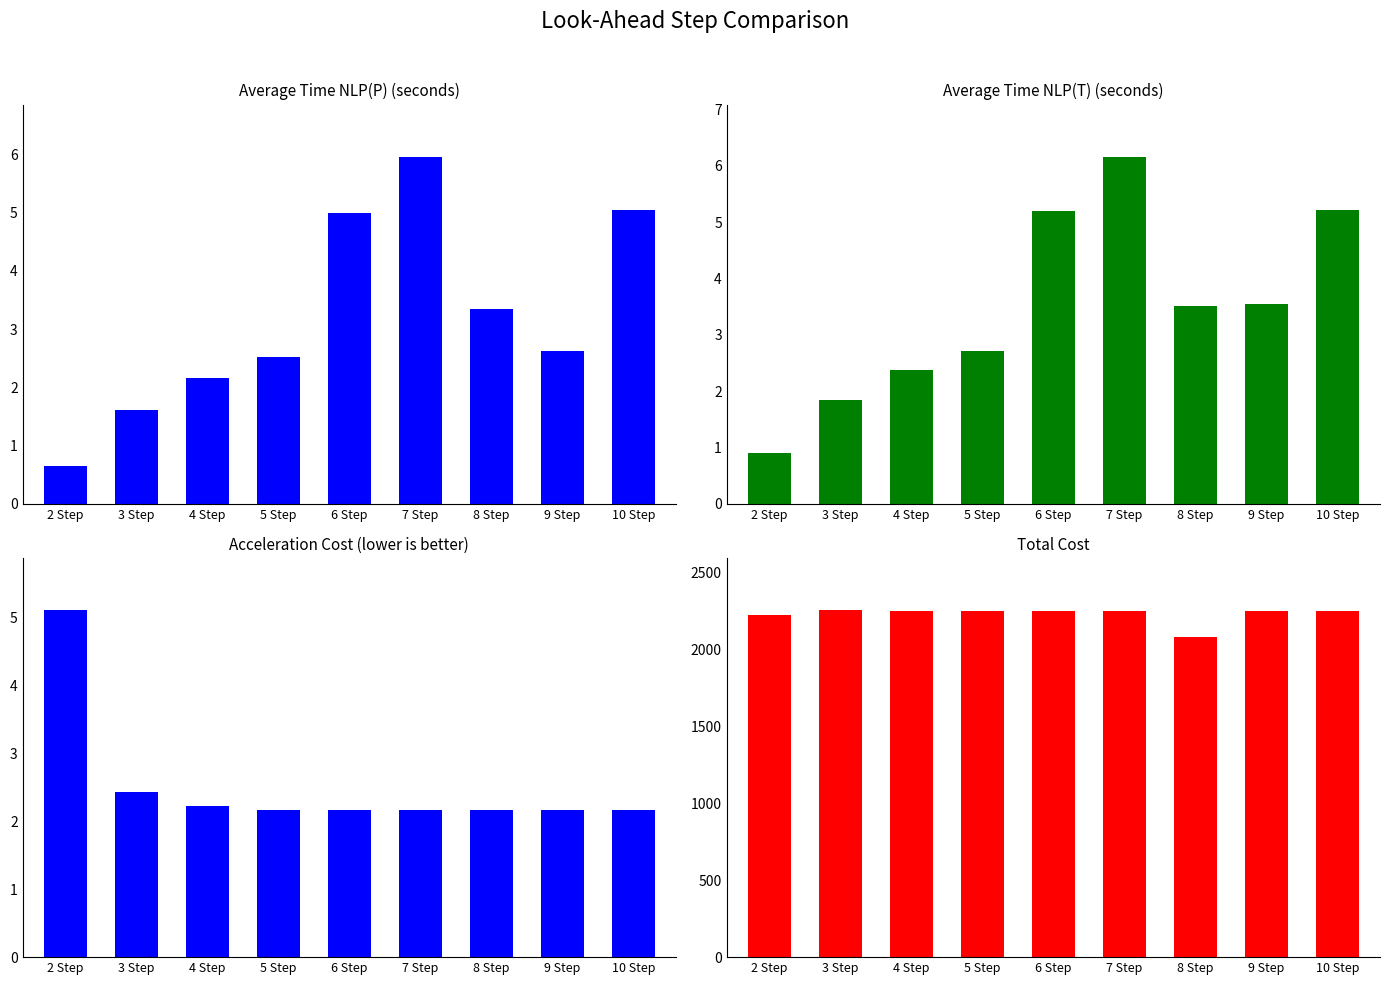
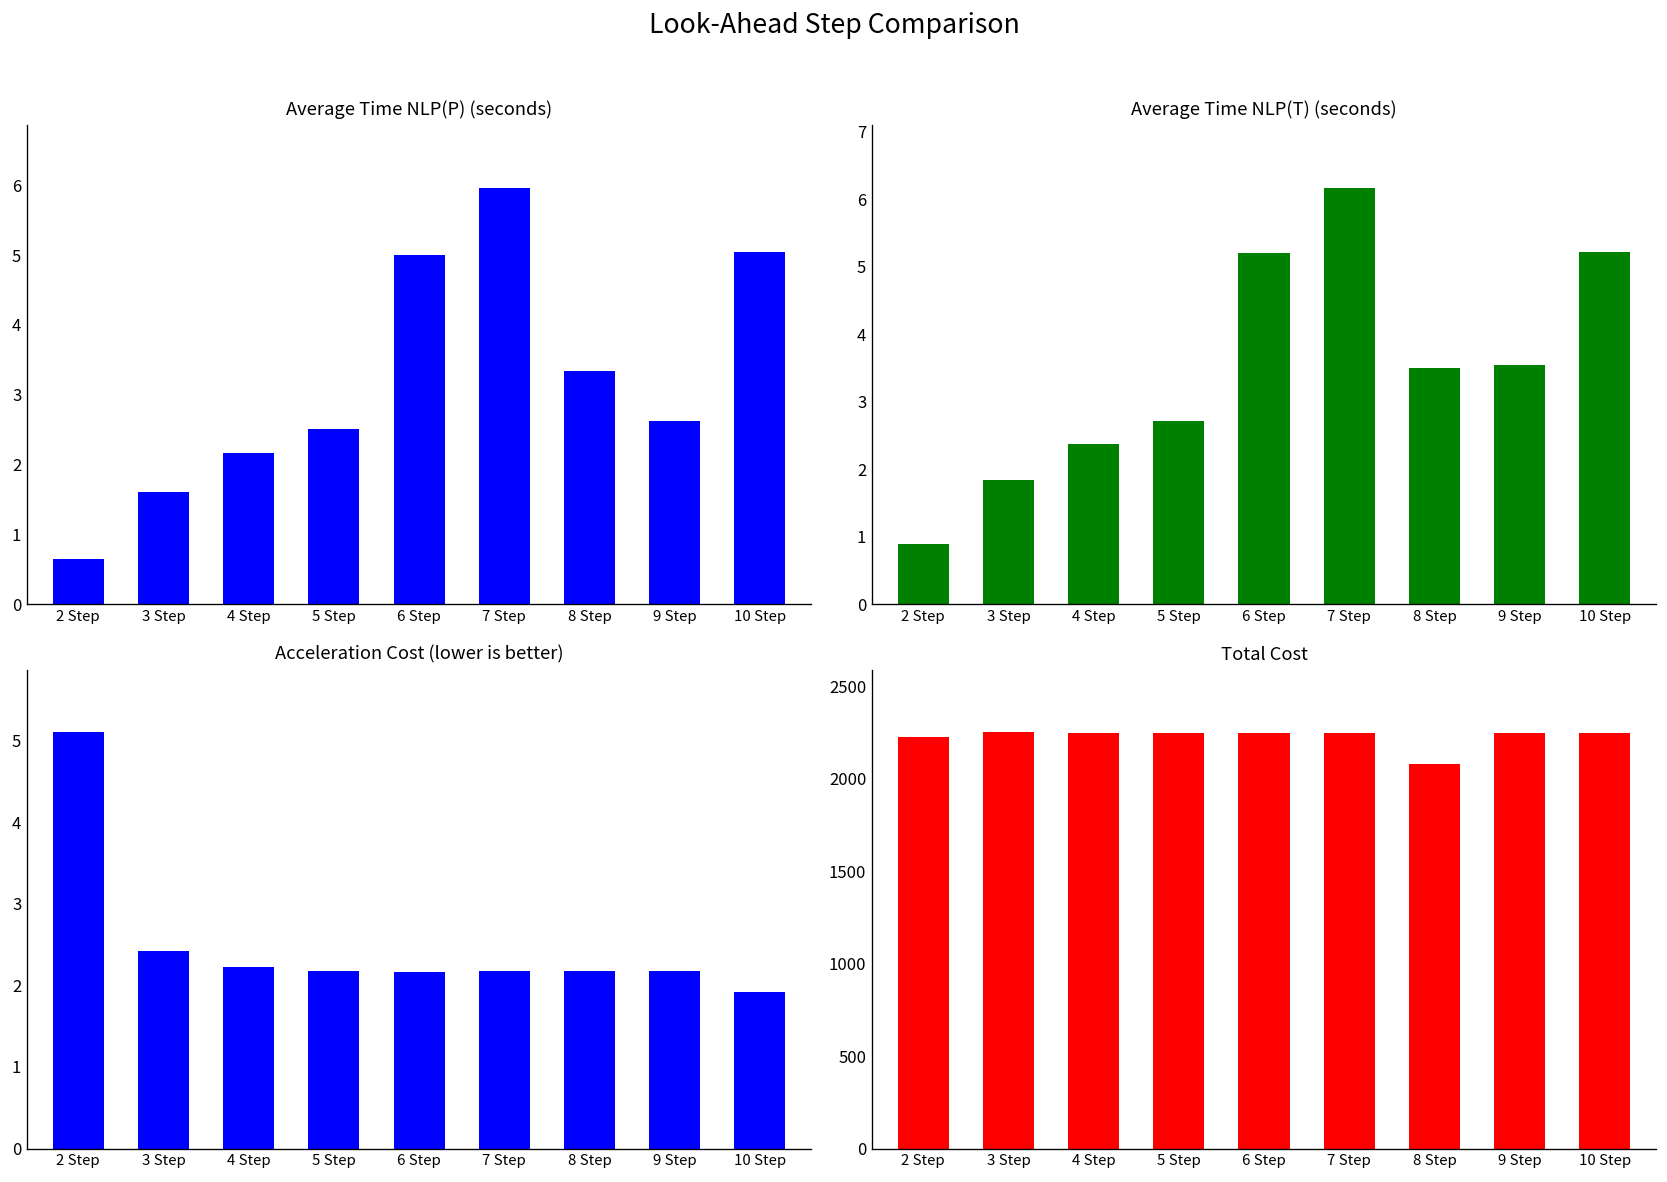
Acceleration Cost (lower is better), 10 Step: 2.2 -> 1.9
